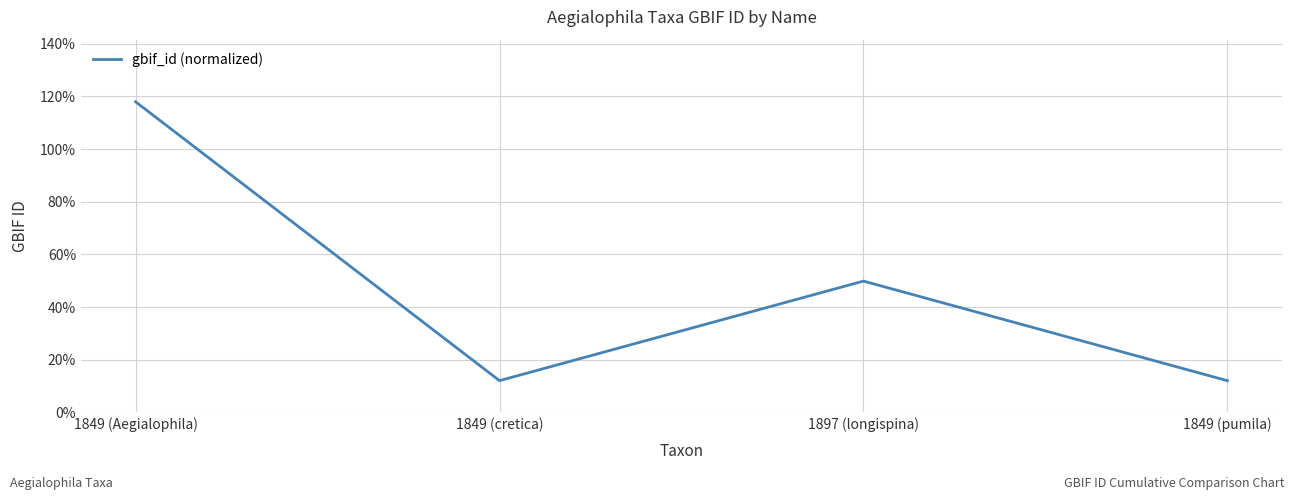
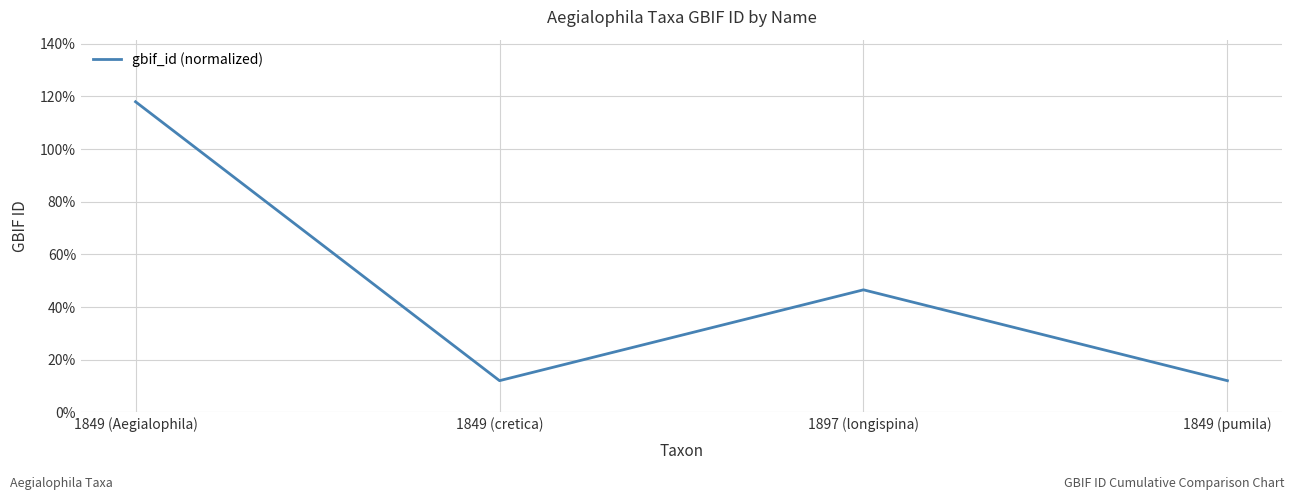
1897 (longispina): 50% -> 47%
